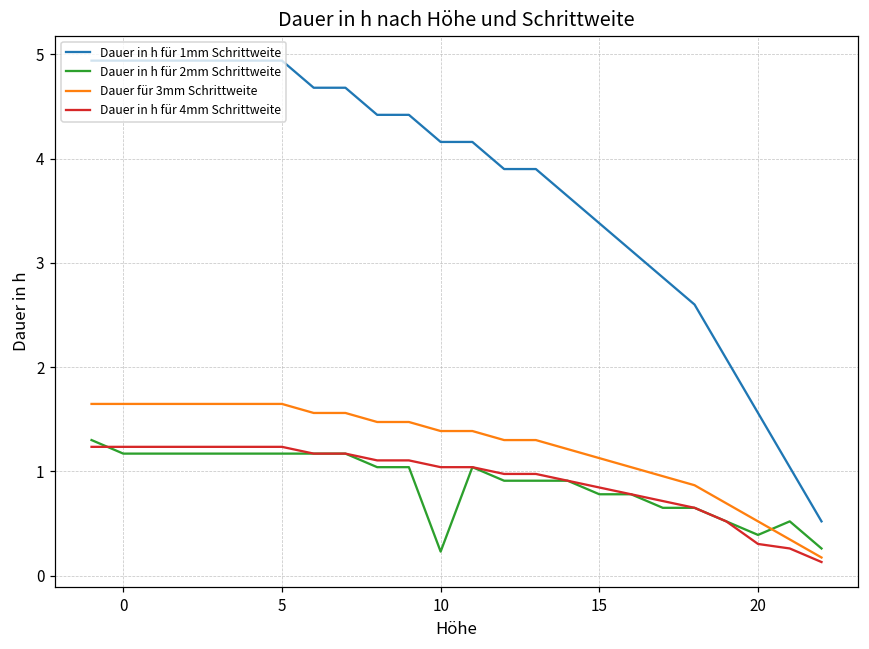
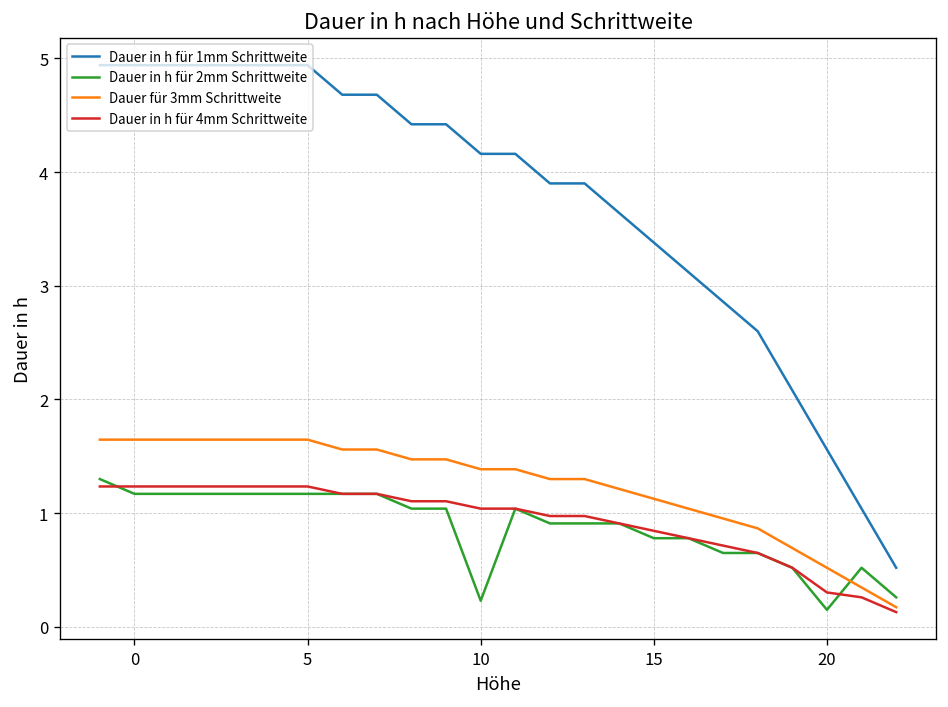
Dauer in h für 2mm Schrittweite, 20: 0.4 -> 0.2
